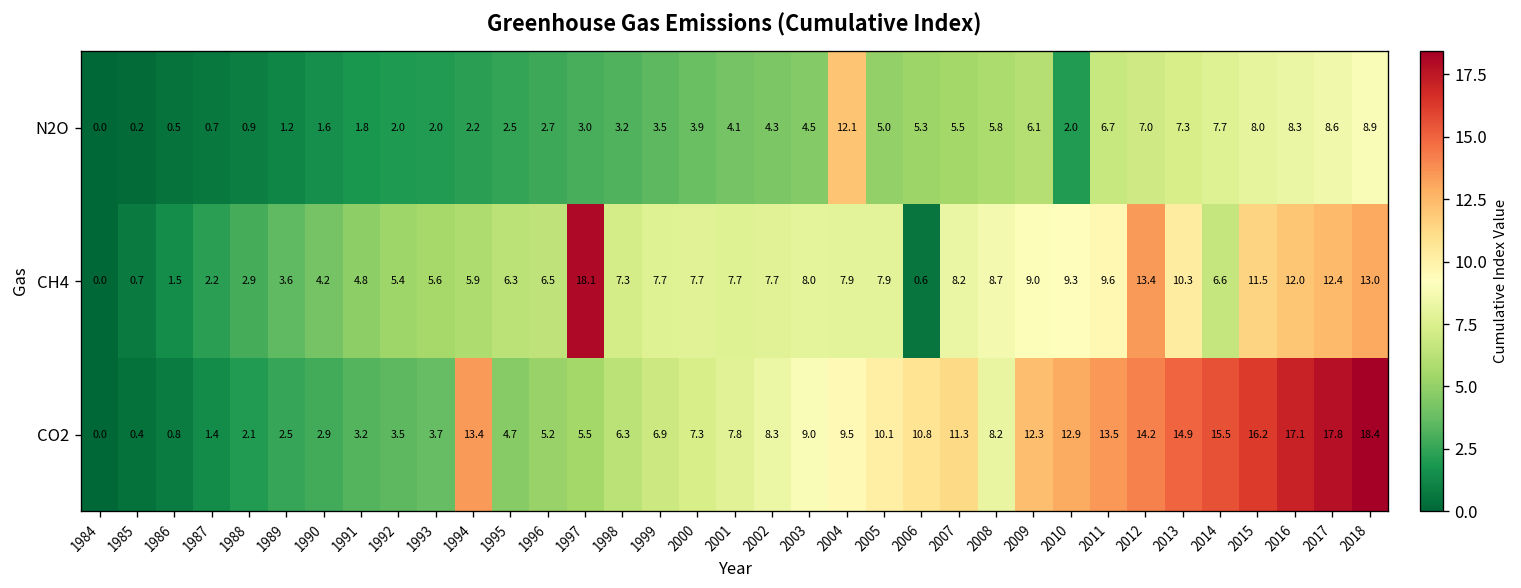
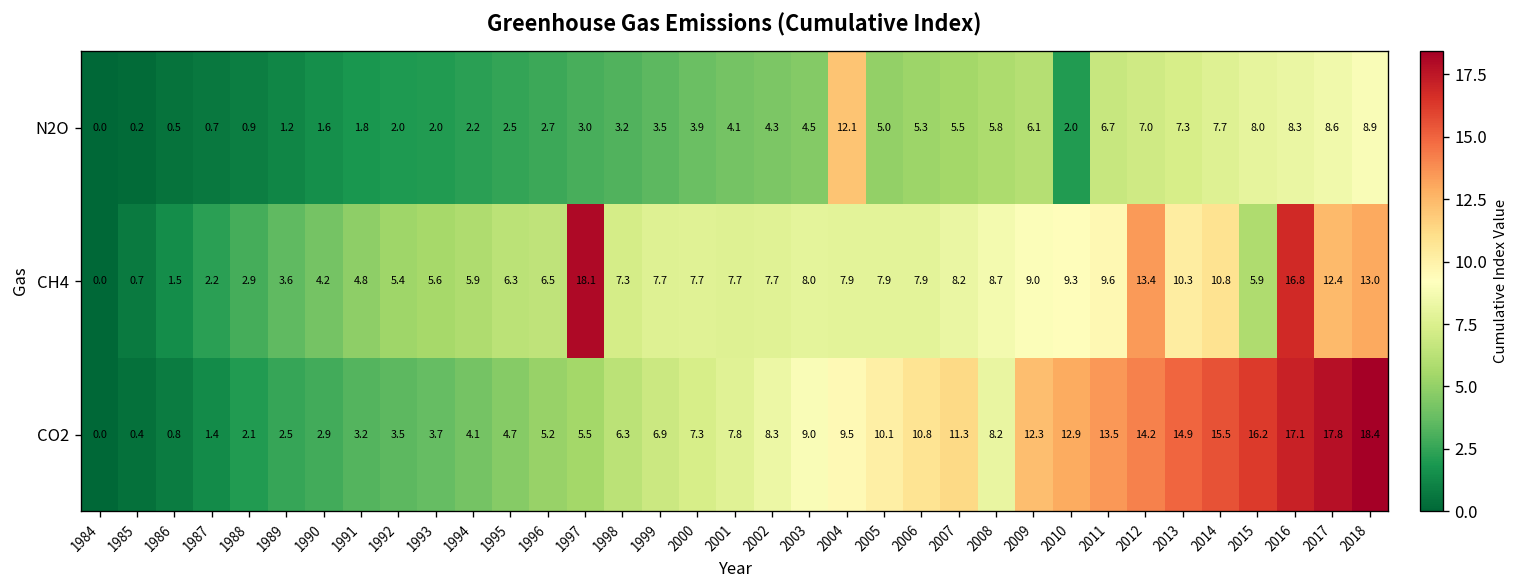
CH4, 2006: 0.6 -> 7.9
CH4, 2014: 6.6 -> 10.8
CH4, 2015: 11.5 -> 5.9
CH4, 2016: 12.0 -> 16.8
CO2, 1994: 13.4 -> 4.1
